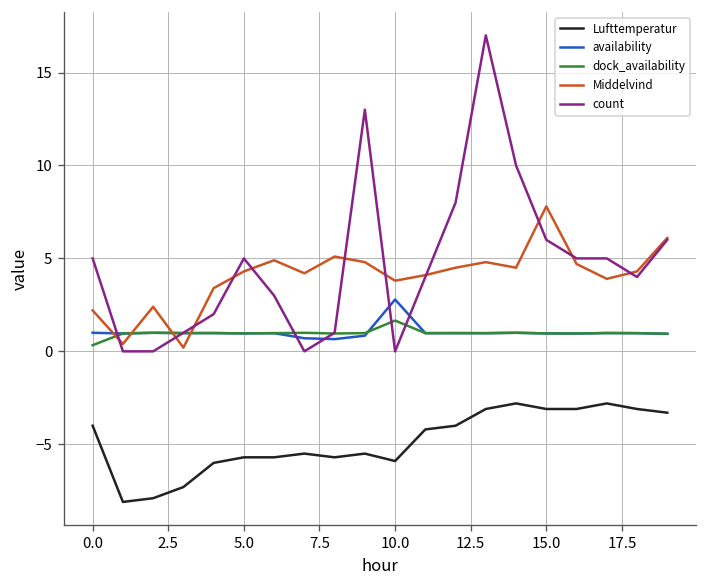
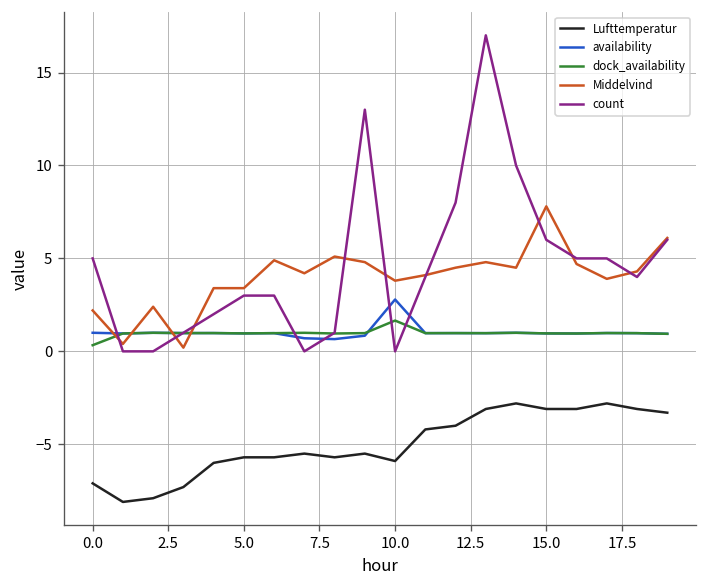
Lufttemperatur, 0.0: -4.0 -> -7.1
Middelvind, 5.0: 4.3 -> 3.4
count, 5.0: 5 -> 3
